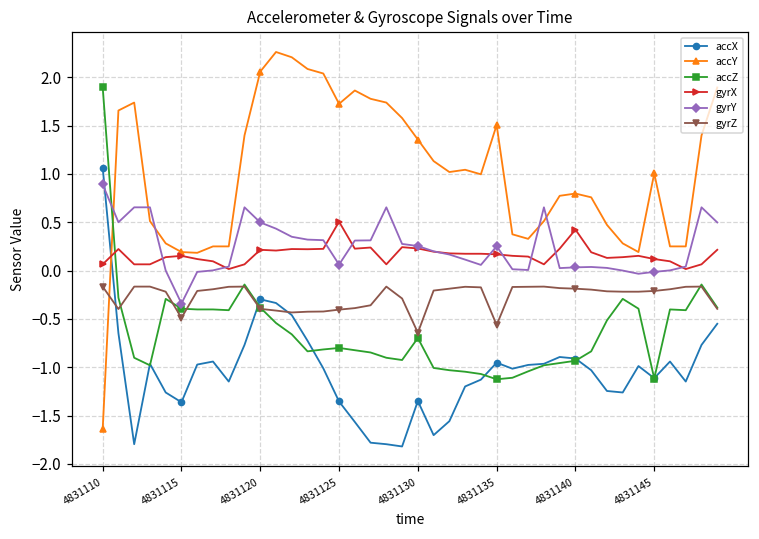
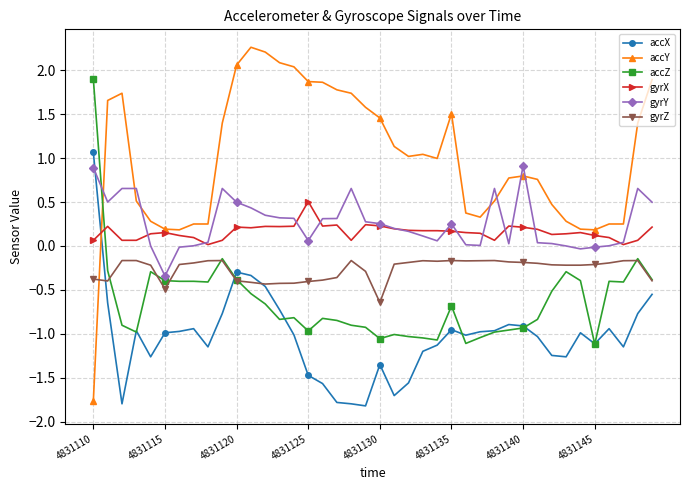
accY, 4831110: -1.6 -> -1.8
gyrZ, 4831110: -0.2 -> -0.4
accX, 4831115: -1.4 -> -1.0
accX, 4831125: -1.4 -> -1.5
accY, 4831125: 1.7 -> 1.9
accZ, 4831125: -0.8 -> -1.0
accY, 4831130: 1.4 -> 1.5
accZ, 4831130: -0.7 -> -1.1
accZ, 4831135: -1.1 -> -0.7
gyrZ, 4831135: -0.6 -> -0.2
gyrX, 4831140: 0.4 -> 0.2
gyrY, 4831140: 0.0 -> 0.9
accY, 4831145: 1.0 -> 0.2
